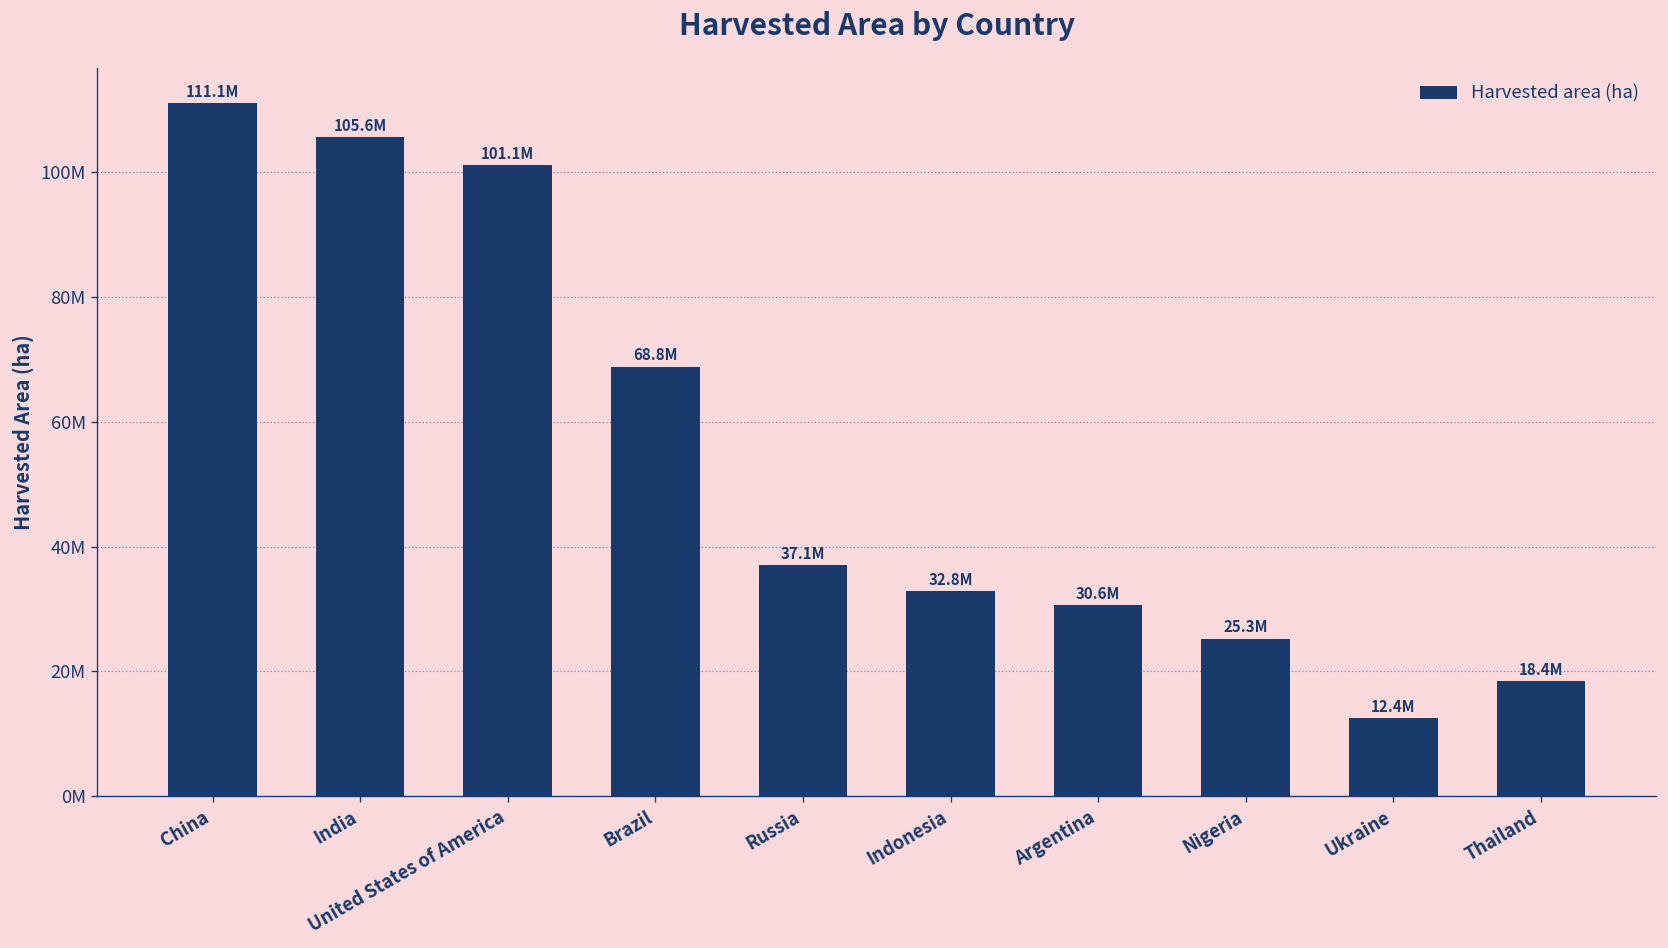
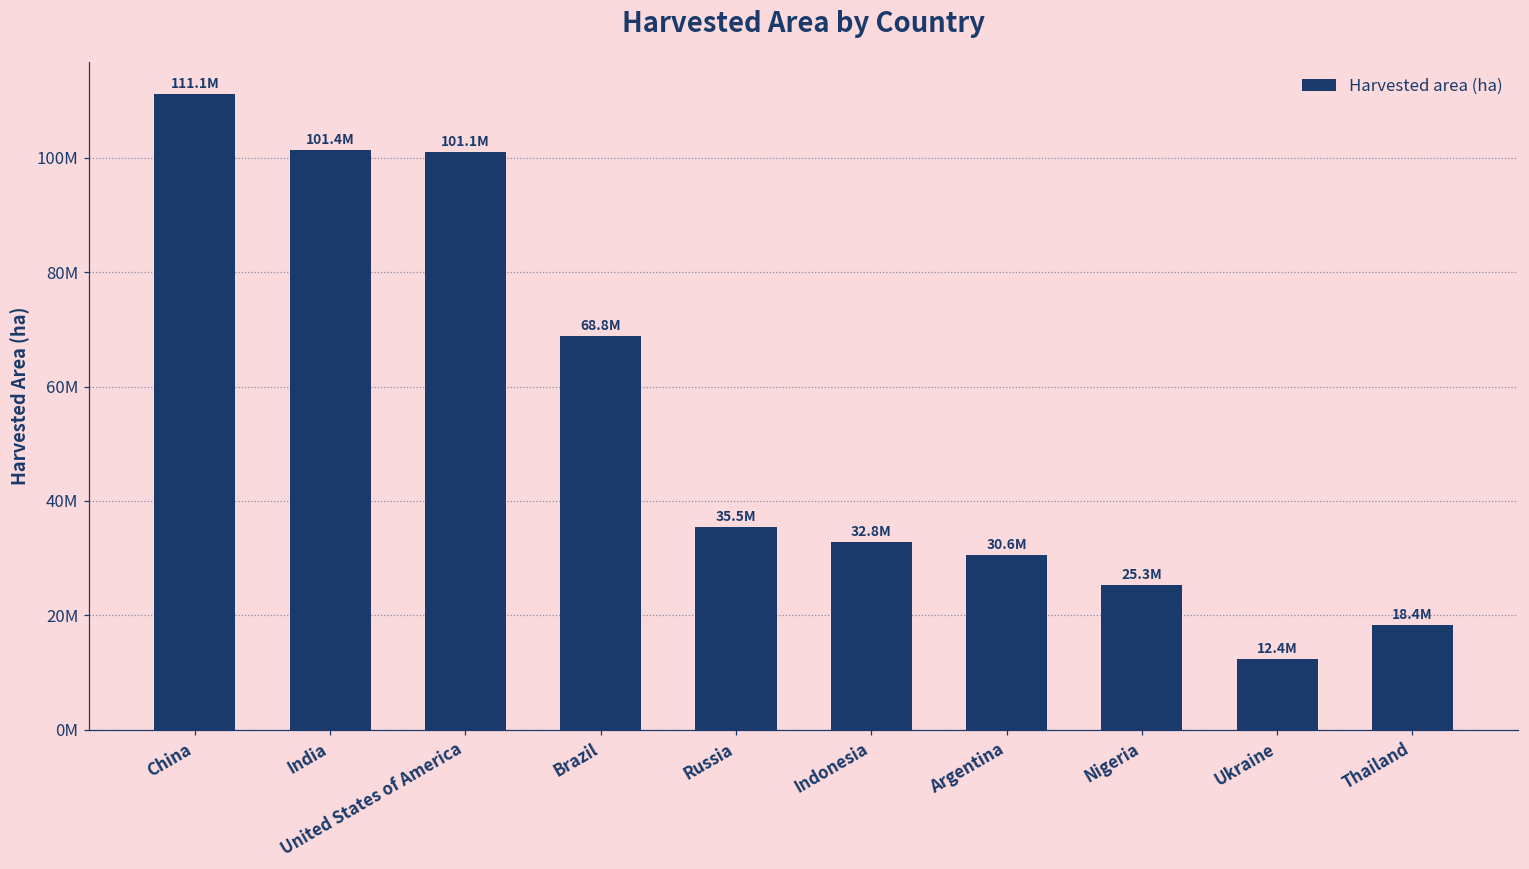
India: 105.6M -> 101.4M
Russia: 37.1M -> 35.5M
